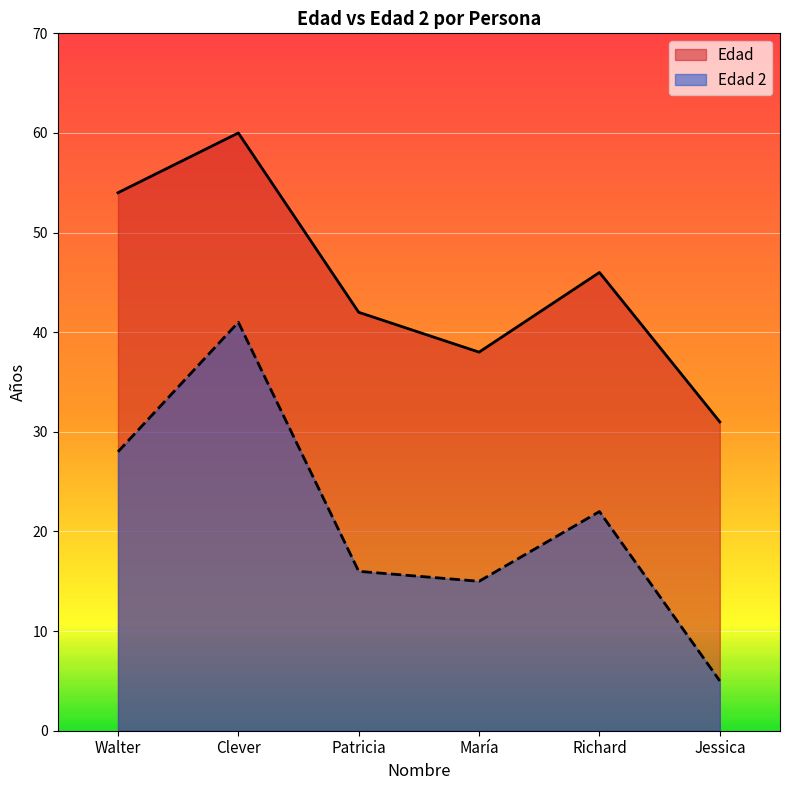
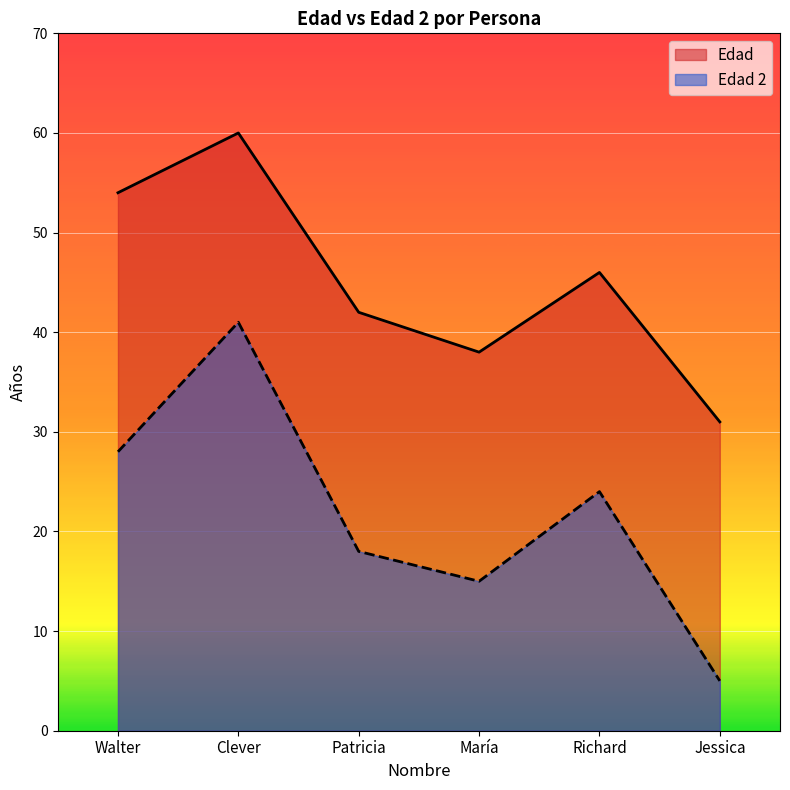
Edad 2, Patricia: 16 -> 18
Edad 2, Richard: 22 -> 24
